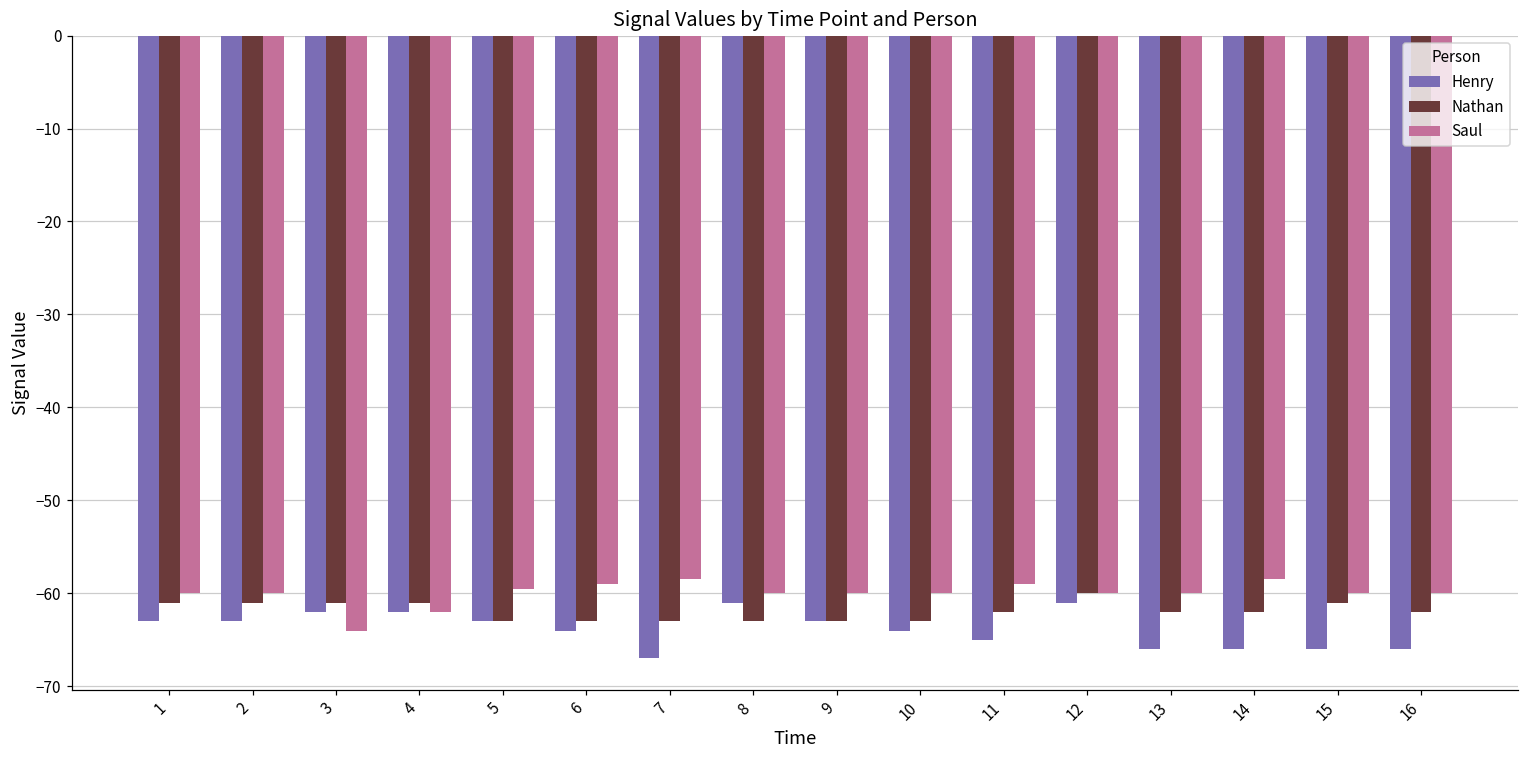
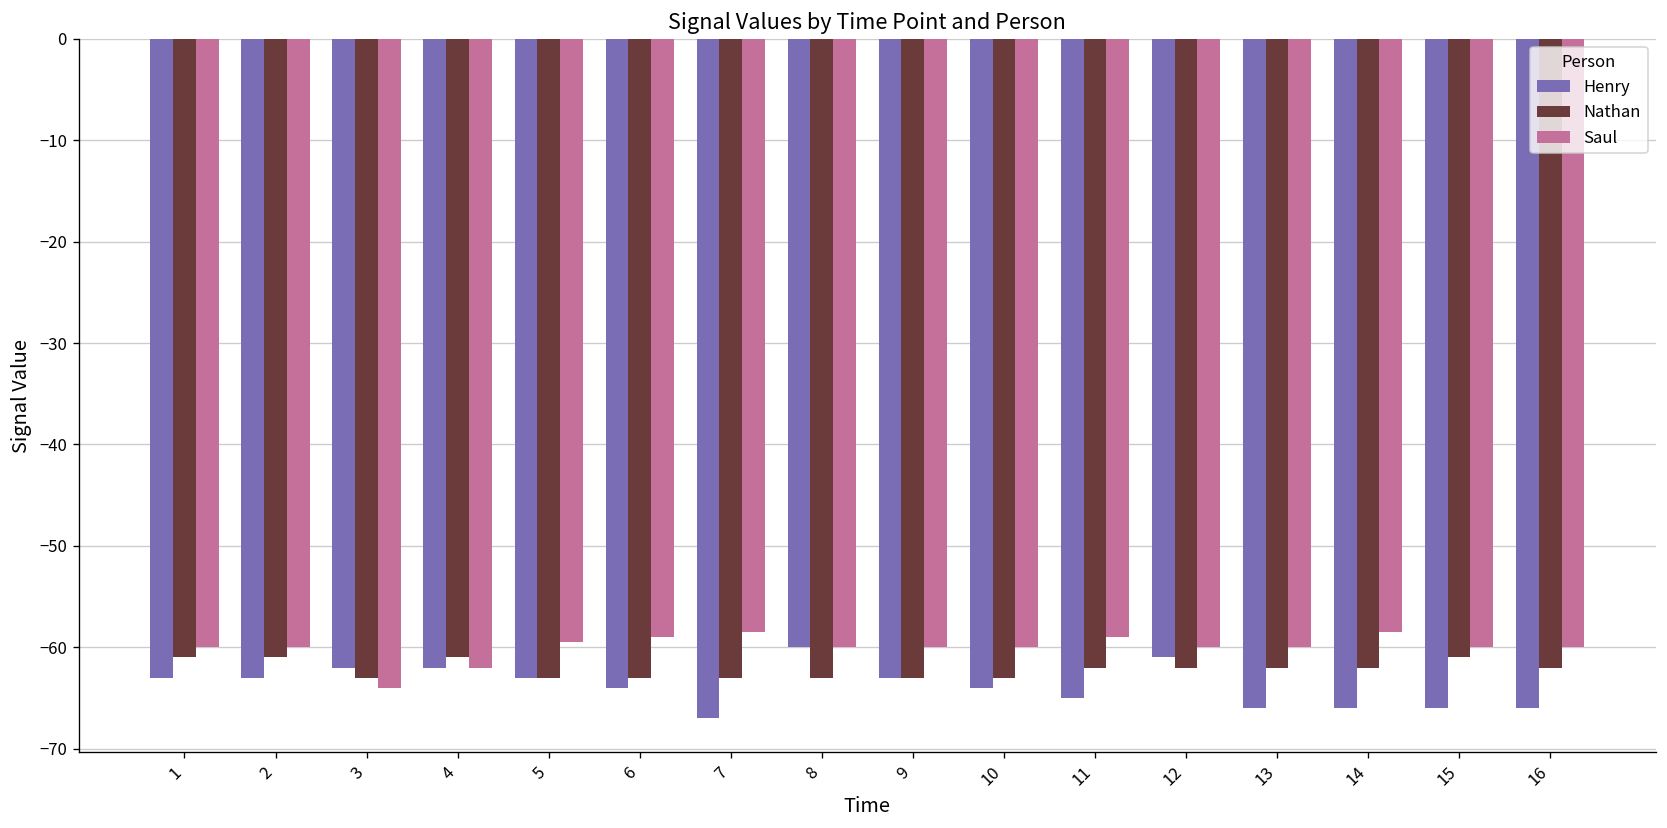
Nathan, 3: -61 -> -63
Henry, 8: -61 -> -60
Nathan, 12: -60 -> -62
